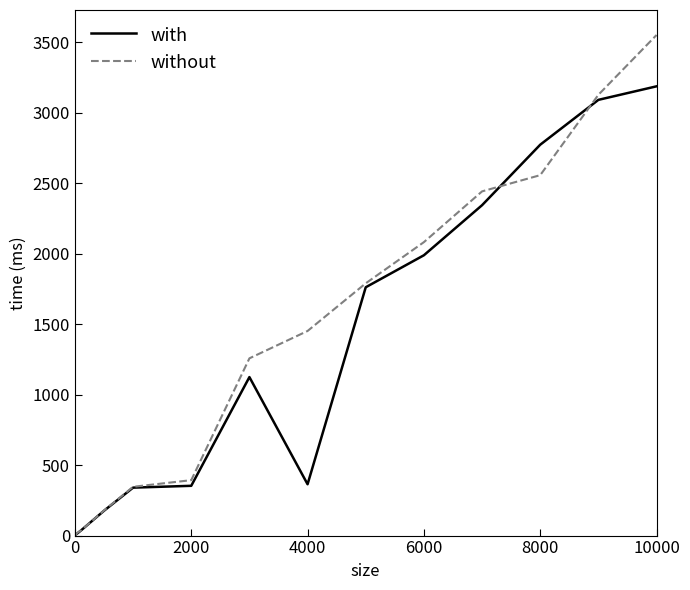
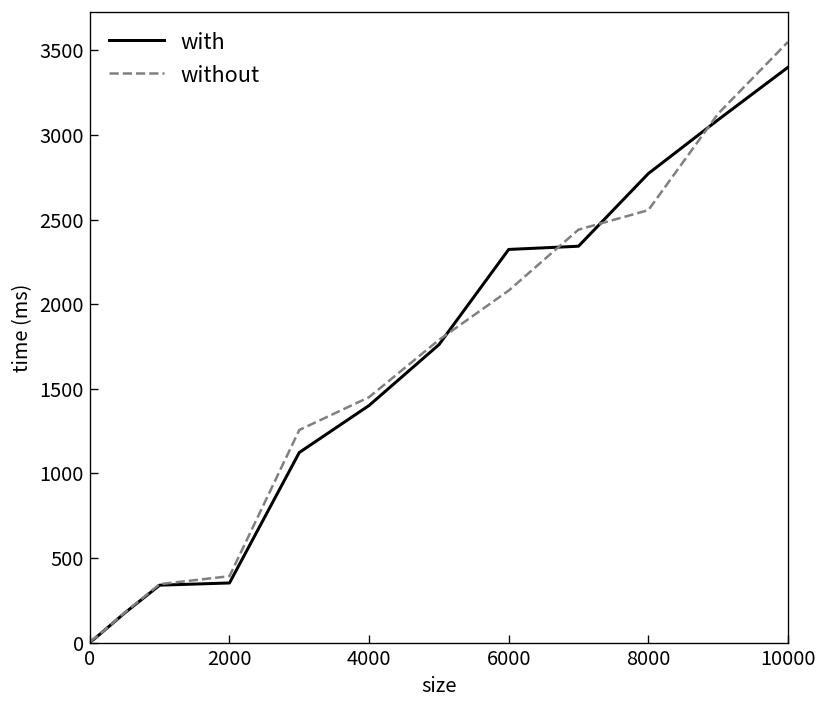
with, 4000: 360 -> 1400
with, 6000: 1990 -> 2320
with, 10000: 3190 -> 3400
